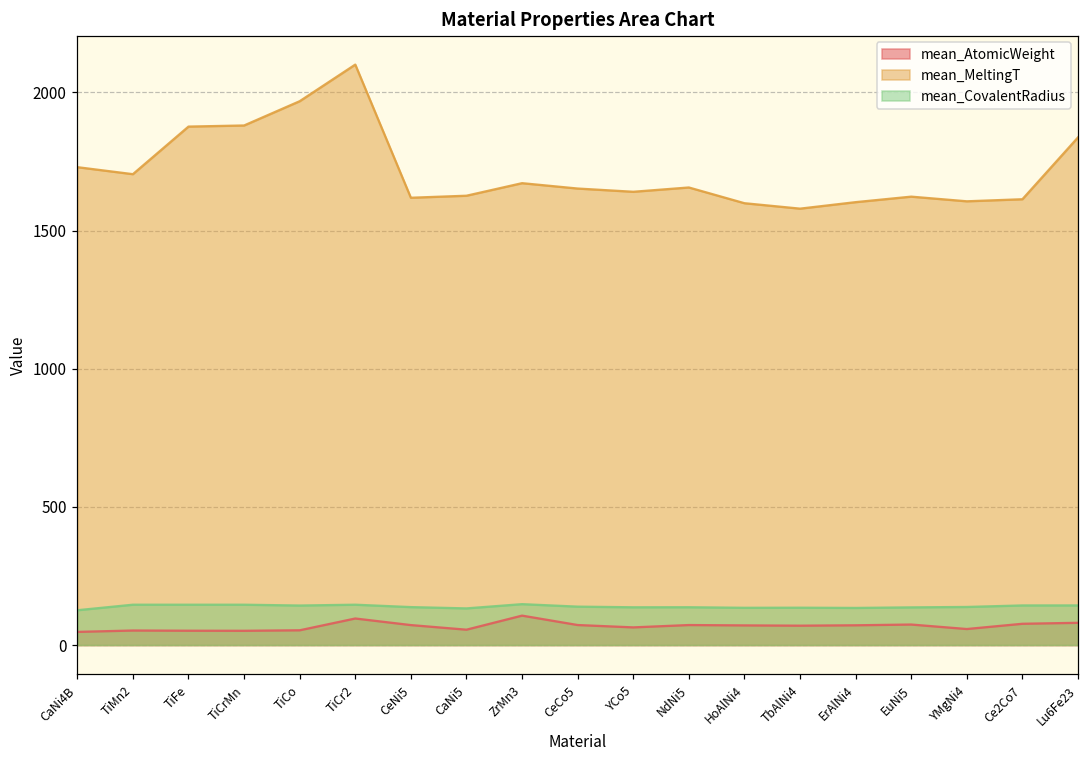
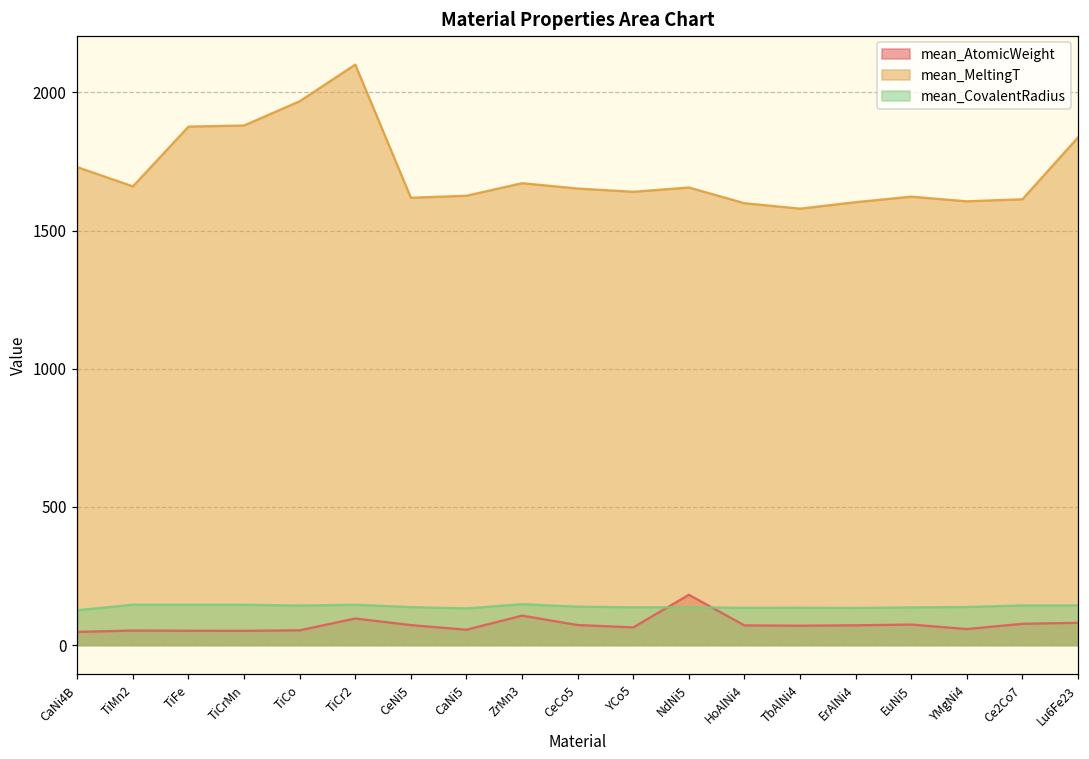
mean_MeltingT, TiMn2: 1700 -> 1660
mean_AtomicWeight, NdNi5: 70 -> 180
